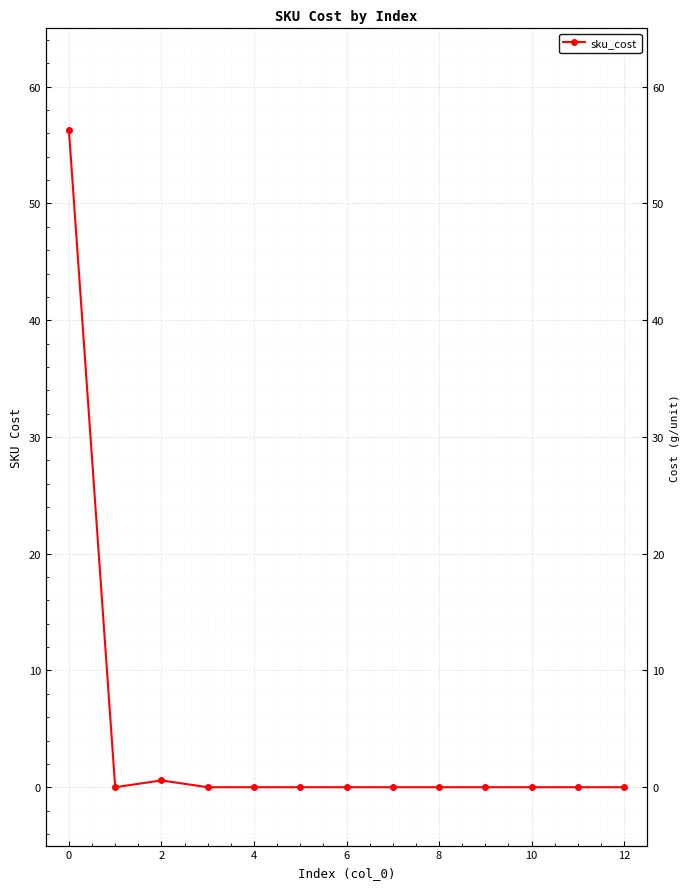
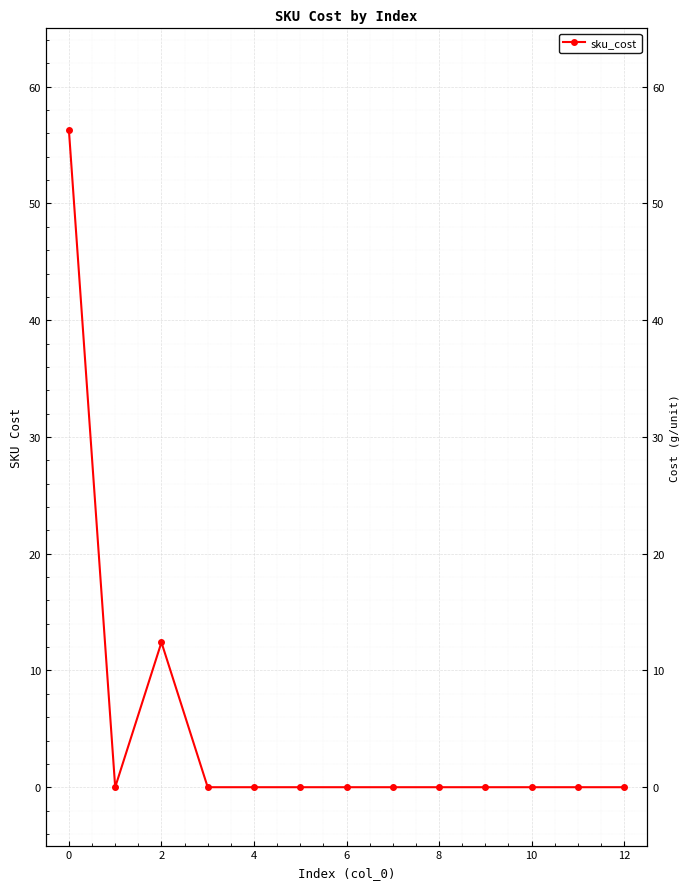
2: 0.6 -> 12.4
